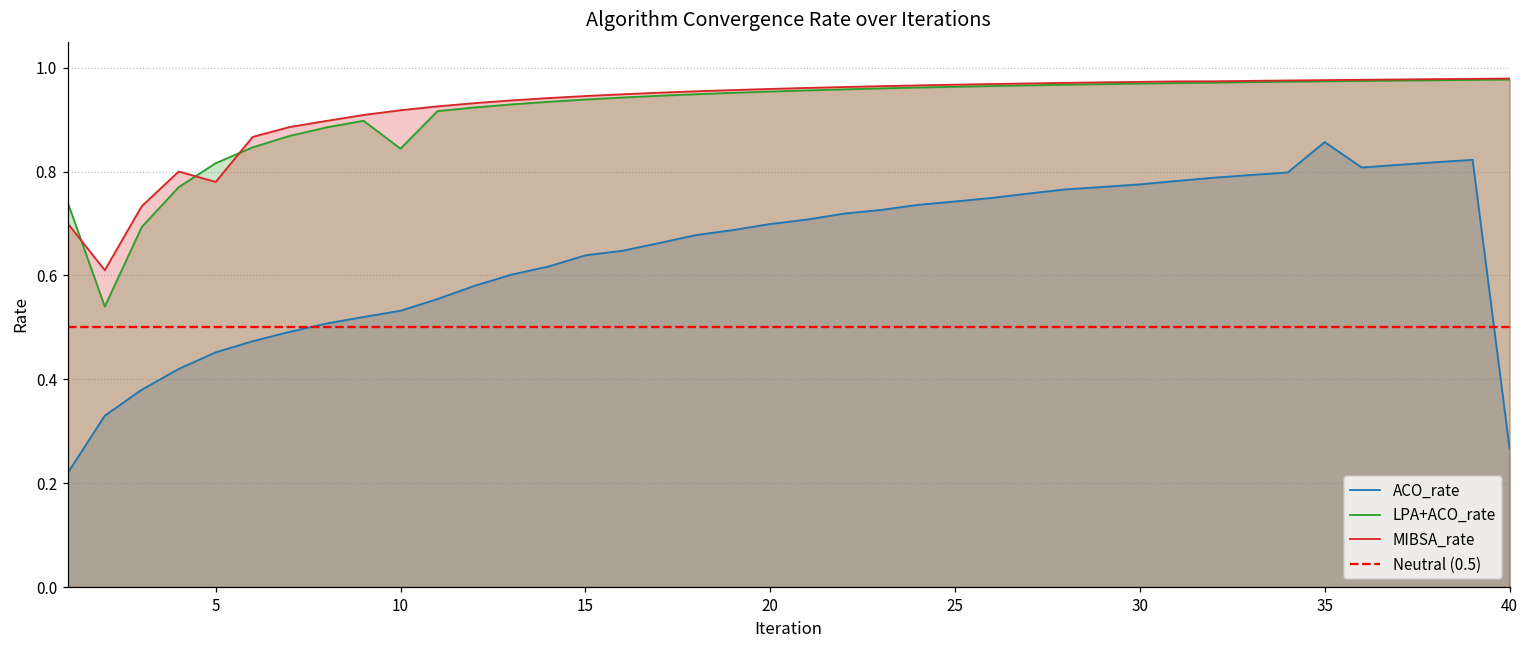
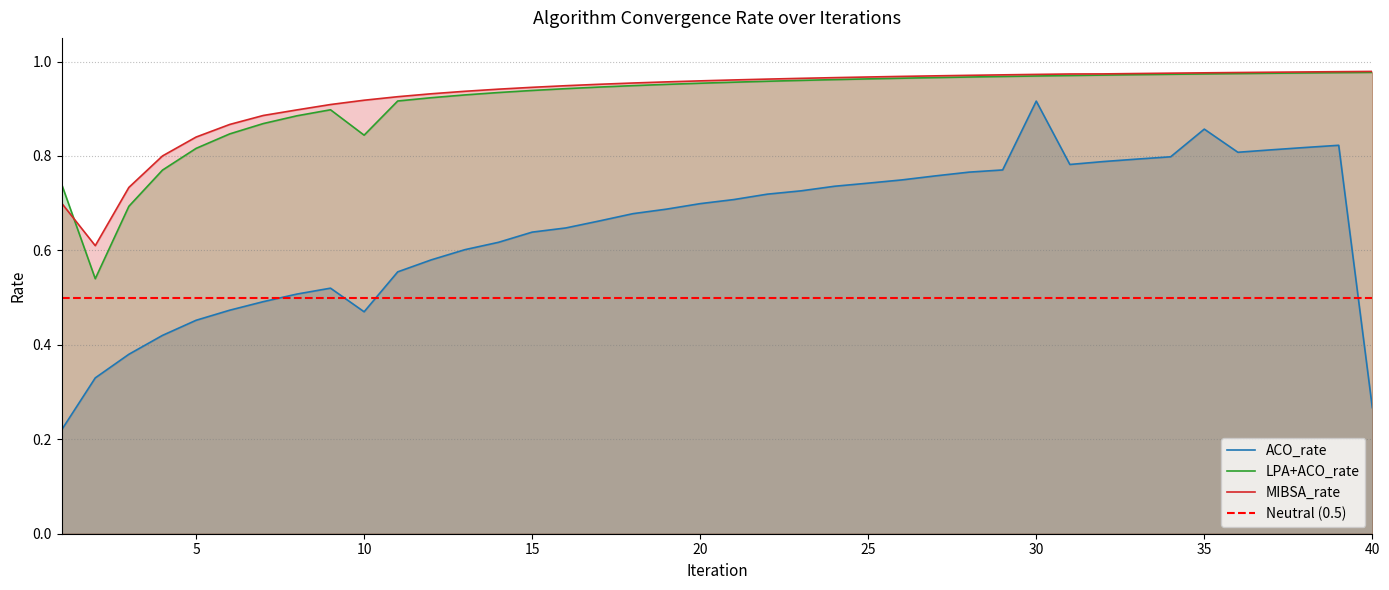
MIBSA_rate, 5: 0.78 -> 0.84
ACO_rate, 10: 0.53 -> 0.47
ACO_rate, 30: 0.78 -> 0.92
